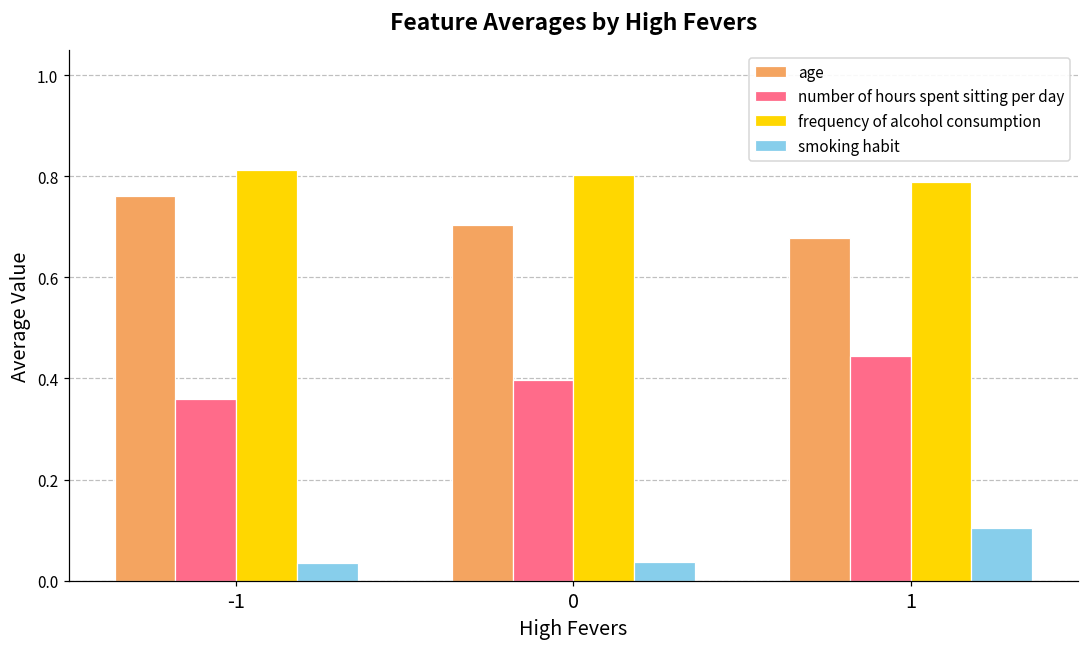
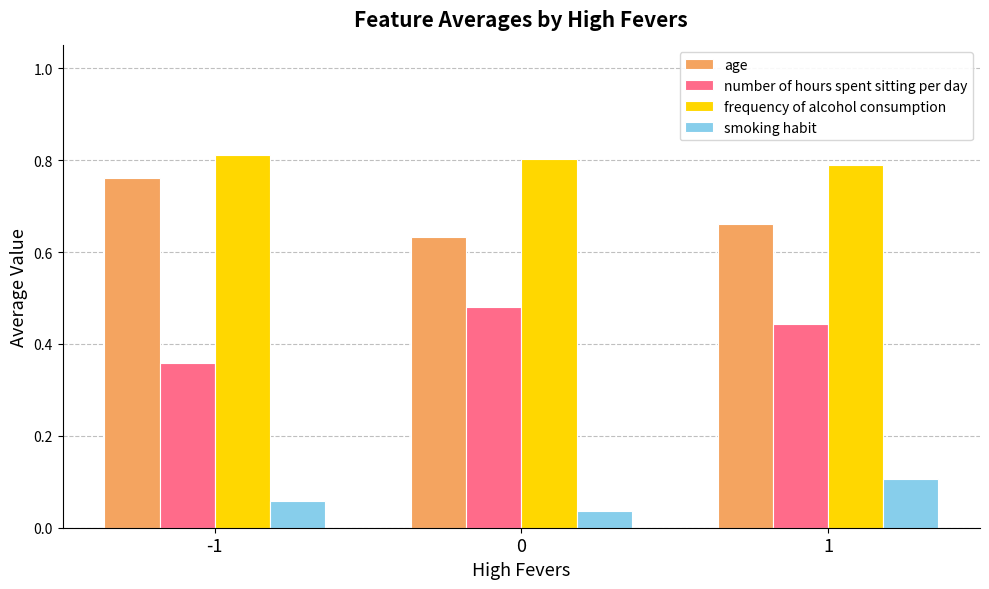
smoking habit, -1: 0.03 -> 0.06
age, 0: 0.70 -> 0.63
number of hours spent sitting per day, 0: 0.40 -> 0.48
age, 1: 0.68 -> 0.66
